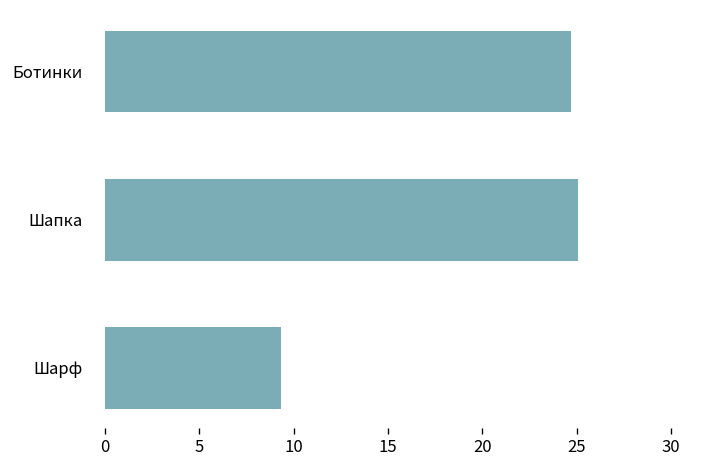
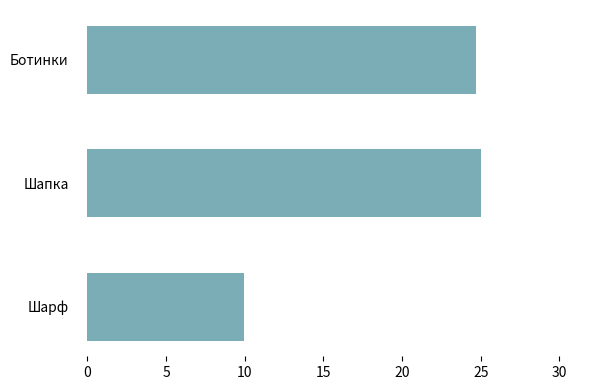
Шарф: 9.3 -> 10.0
